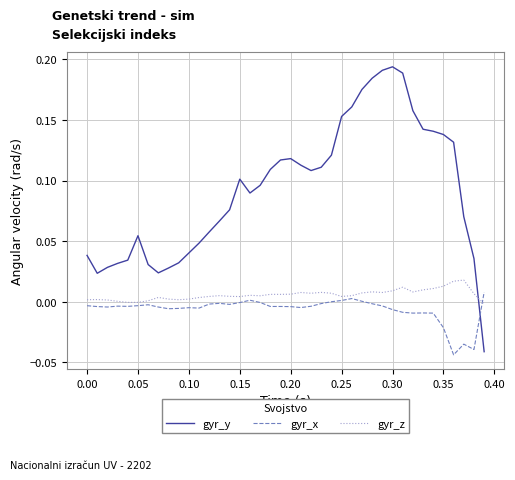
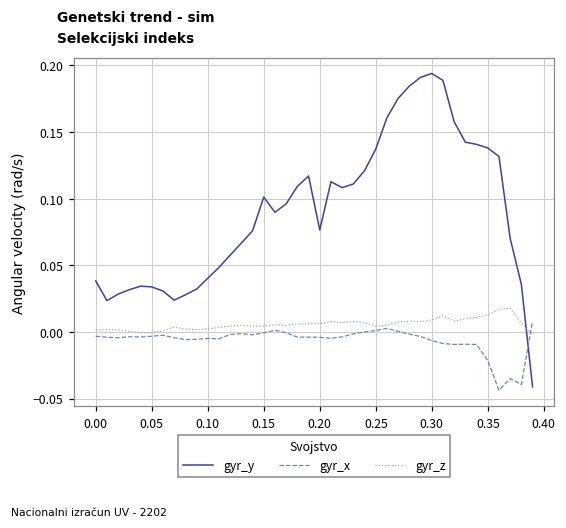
gyr_y, 0.05: 0.054 -> 0.034
gyr_y, 0.20: 0.118 -> 0.077
gyr_y, 0.25: 0.153 -> 0.137
